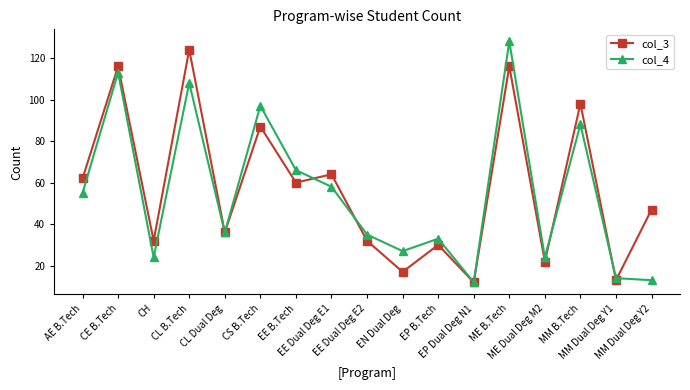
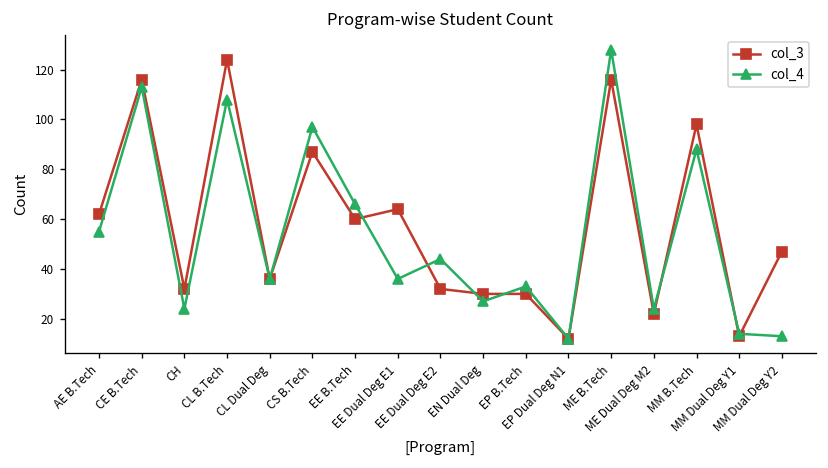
col_4, EE Dual Deg E1: 58 -> 36
col_4, EE Dual Deg E2: 35 -> 44
col_3, EN Dual Deg: 17 -> 30
